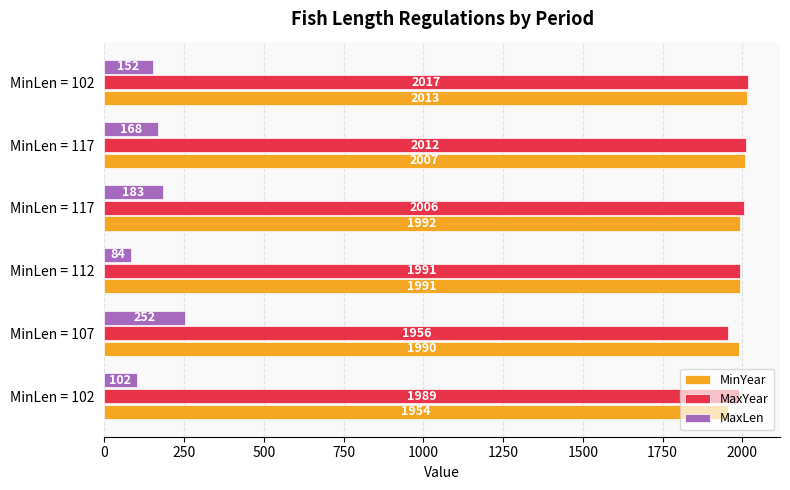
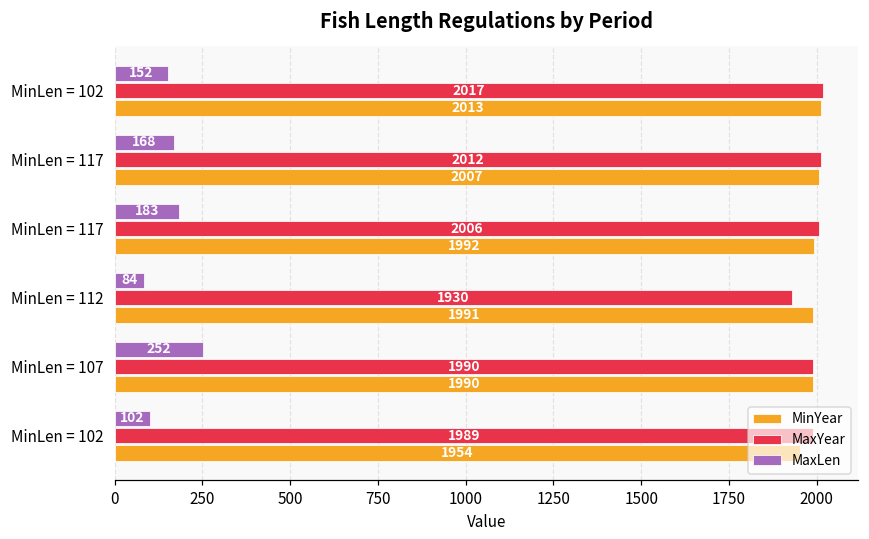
MaxYear, MinLen = 112: 1991 -> 1930
MaxYear, MinLen = 107: 1956 -> 1990
